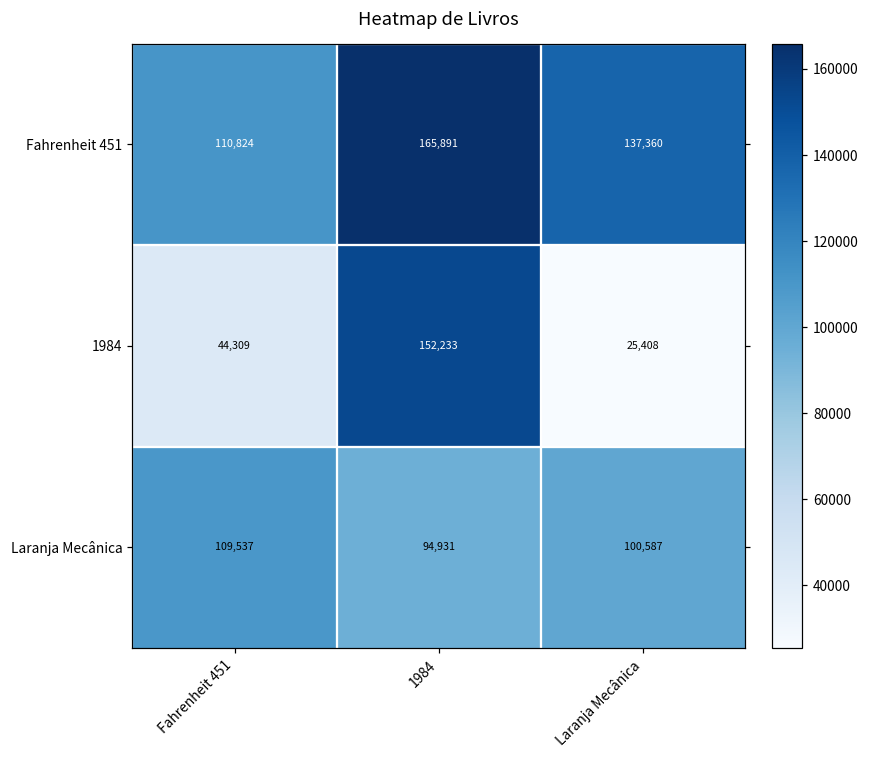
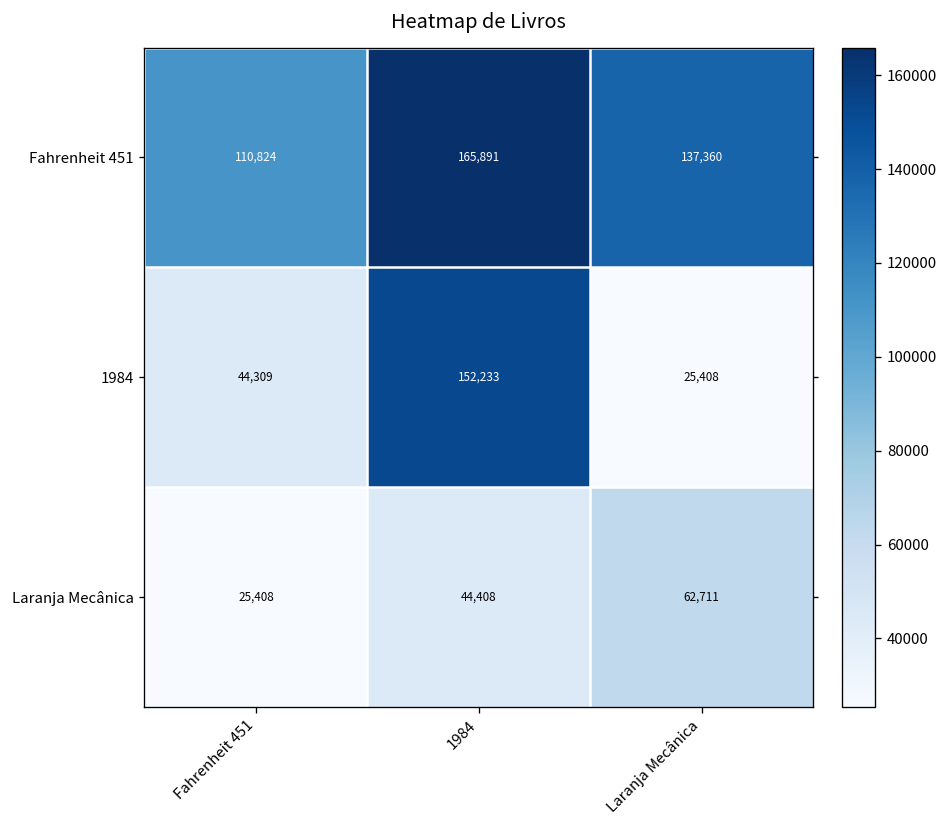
Laranja Mecânica, Fahrenheit 451: 109,537 -> 25,408
Laranja Mecânica, 1984: 94,931 -> 44,408
Laranja Mecânica, Laranja Mecânica: 100,587 -> 62,711
